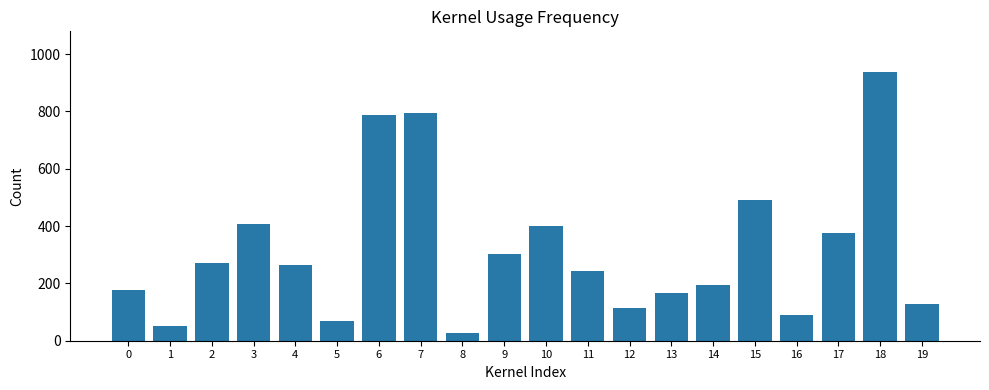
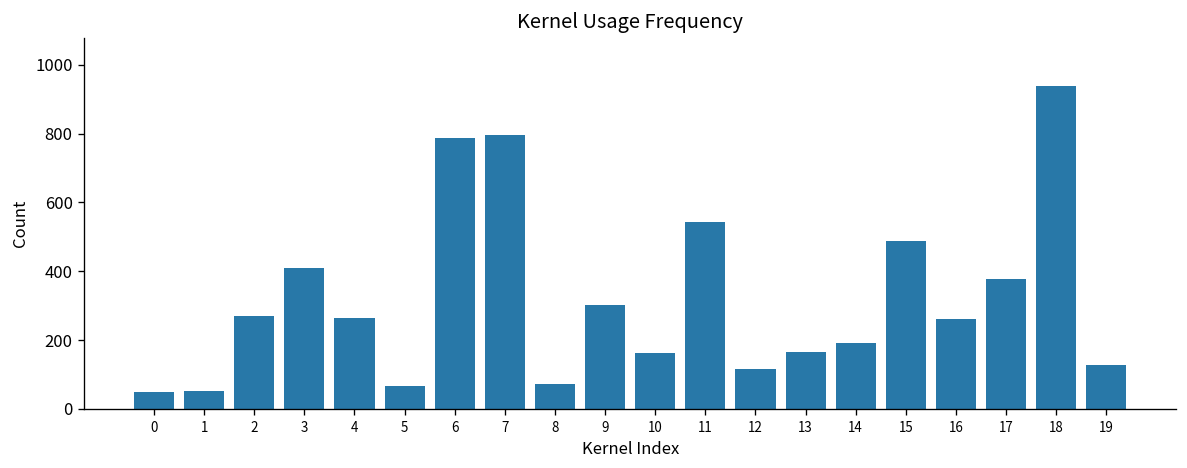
0: 180 -> 50
8: 30 -> 70
10: 400 -> 160
11: 240 -> 540
16: 90 -> 260
